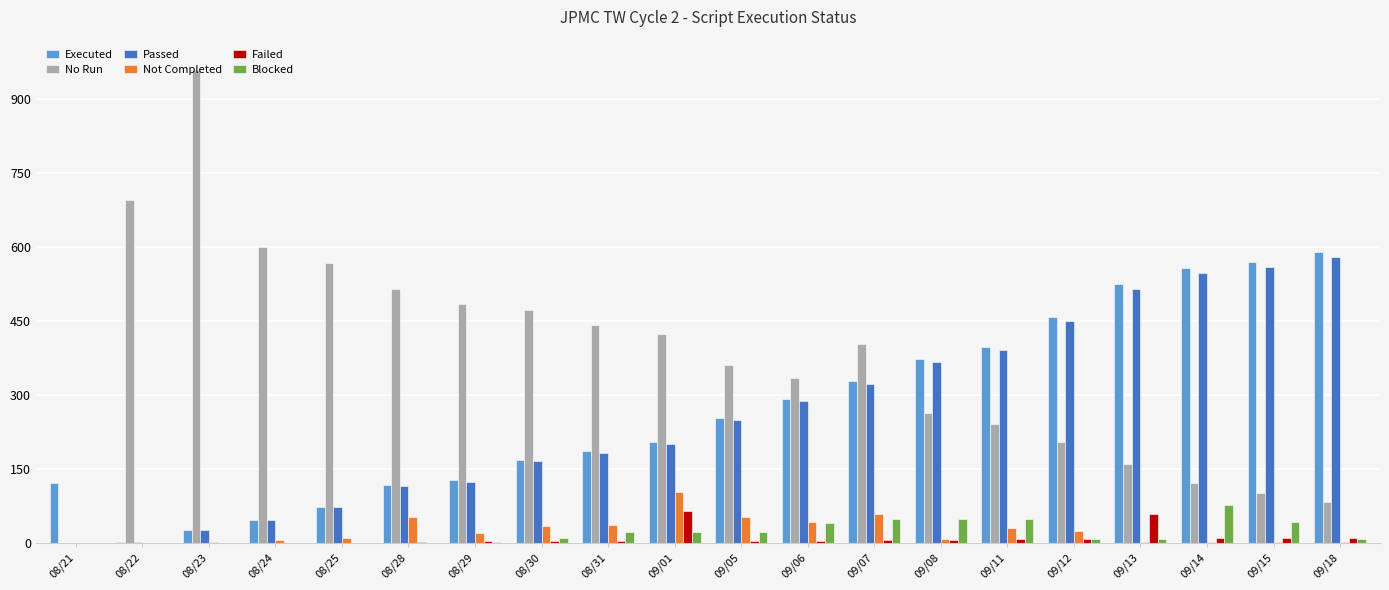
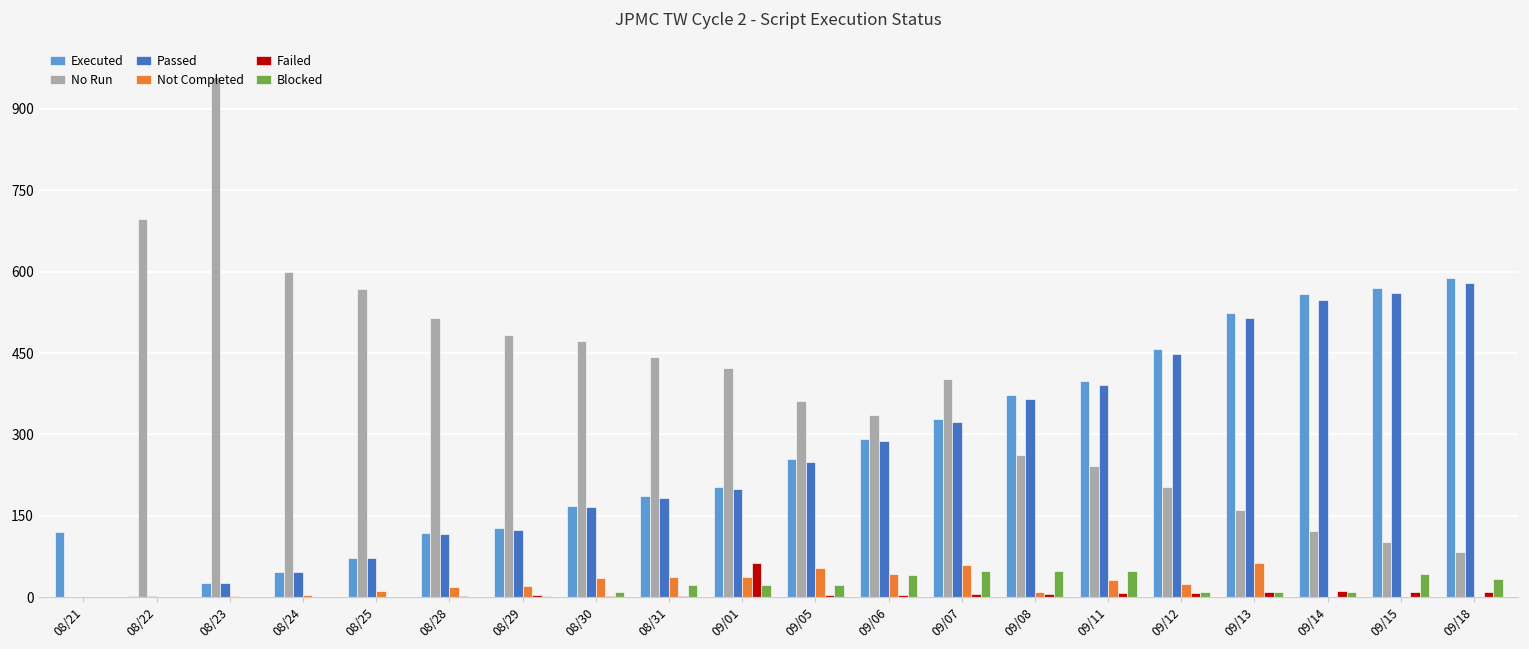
Not Completed, 08/28: 50 -> 20
Not Completed, 09/01: 100 -> 40
Not Completed, 09/13: 0 -> 60
Failed, 09/13: 60 -> 10
Blocked, 09/14: 80 -> 10
Blocked, 09/18: 10 -> 30
